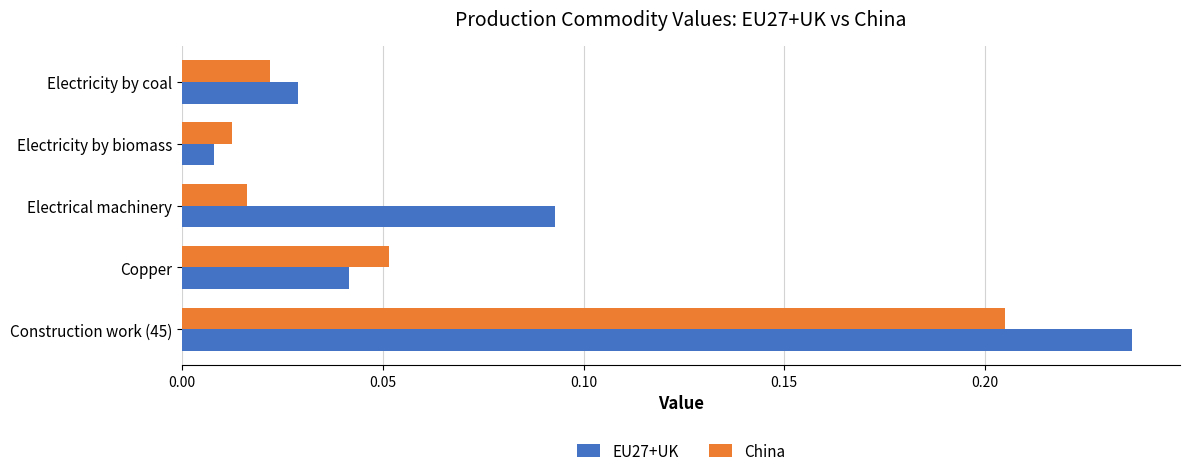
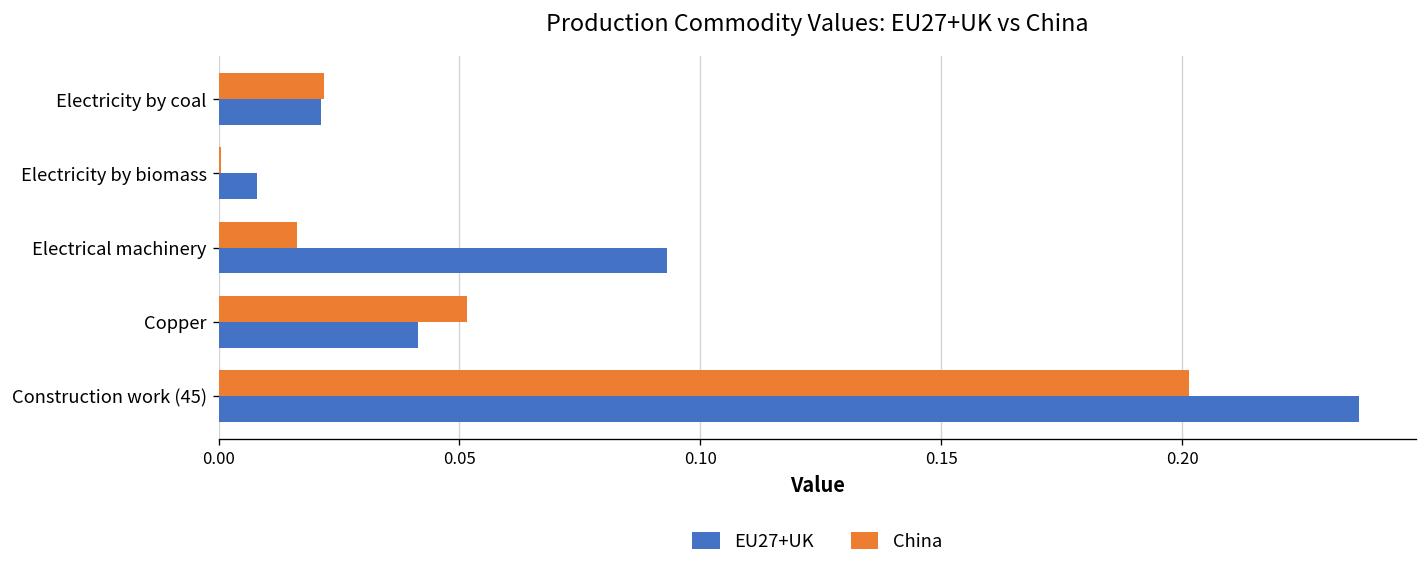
EU27+UK, Electricity by coal: 0.029 -> 0.021
China, Electricity by biomass: 0.012 -> 0.000
China, Construction work (45): 0.205 -> 0.202
